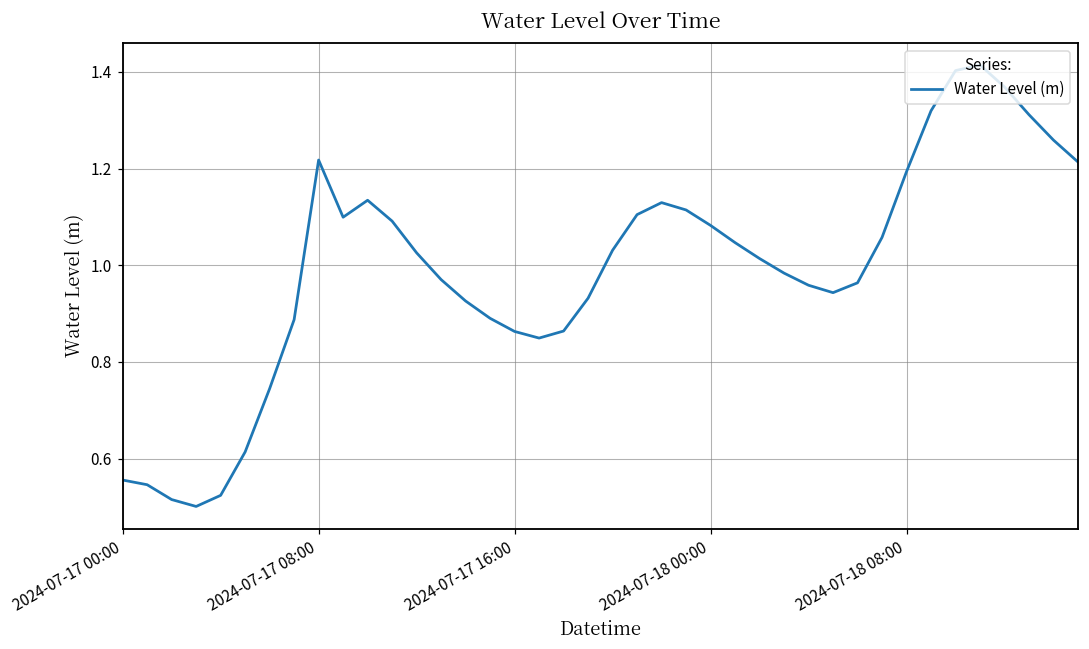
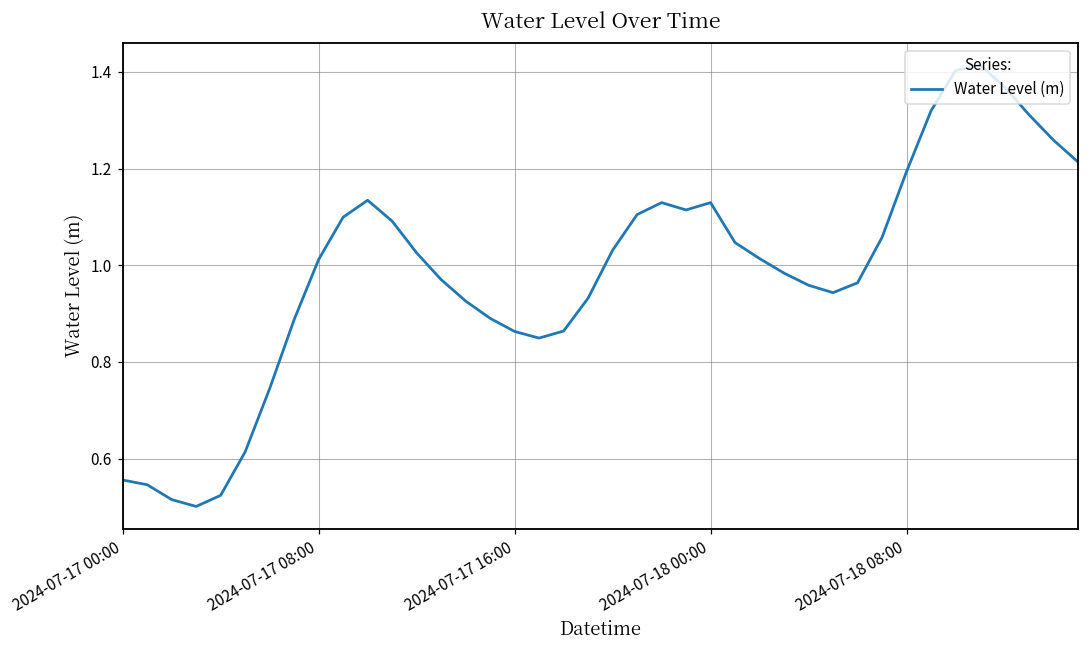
2024-07-17 08:00: 1.22 -> 1.01
2024-07-18 00:00: 1.08 -> 1.13
